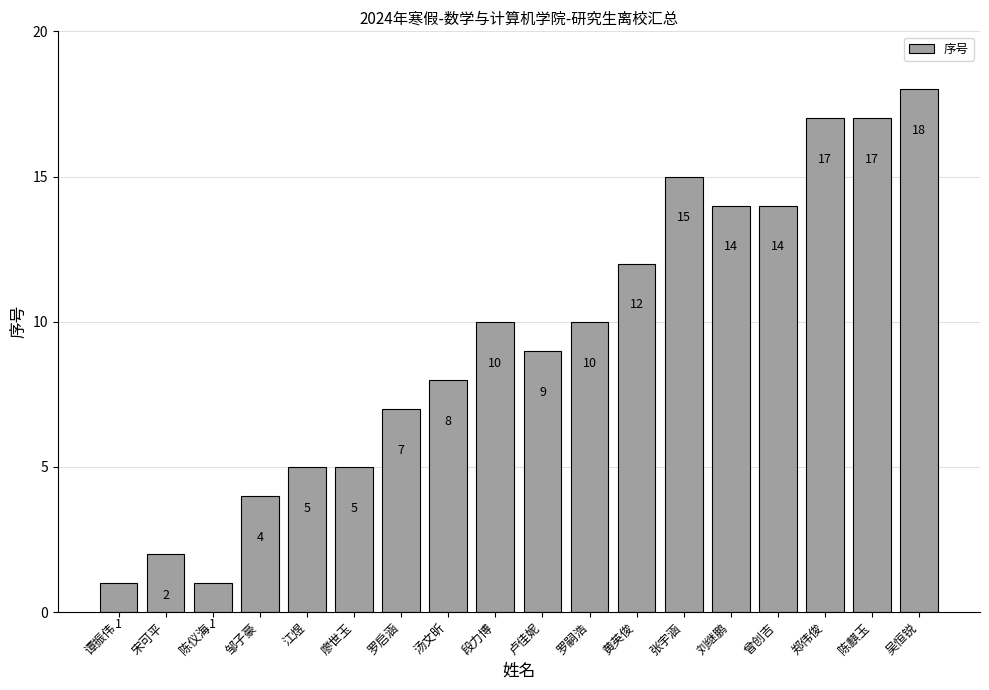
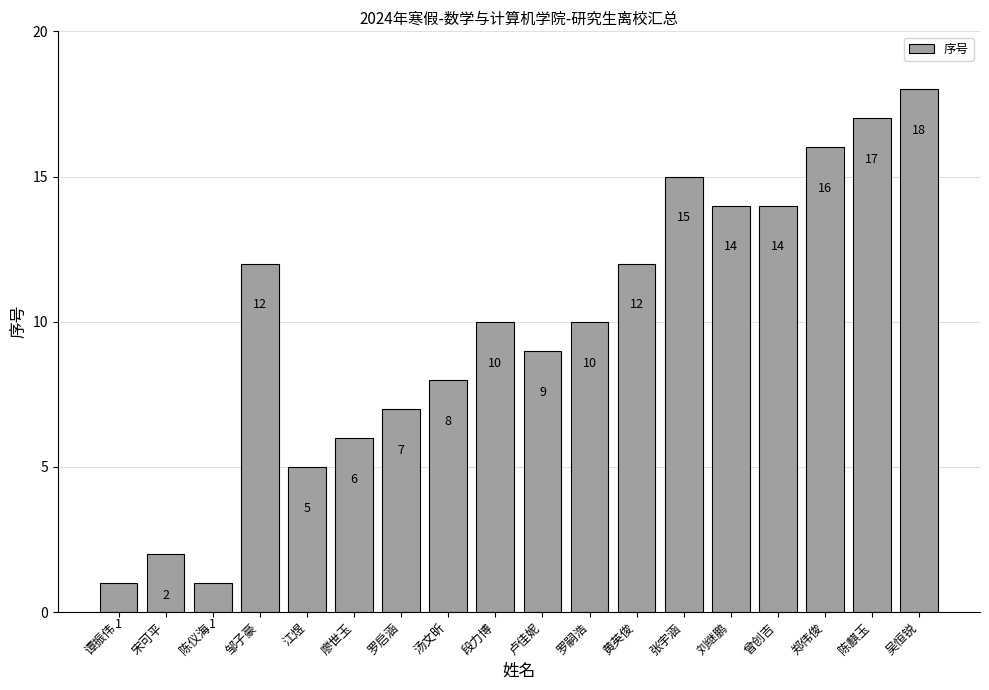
邹子豪: 4 -> 12
廖世玉: 5 -> 6
郑伟俊: 17 -> 16
